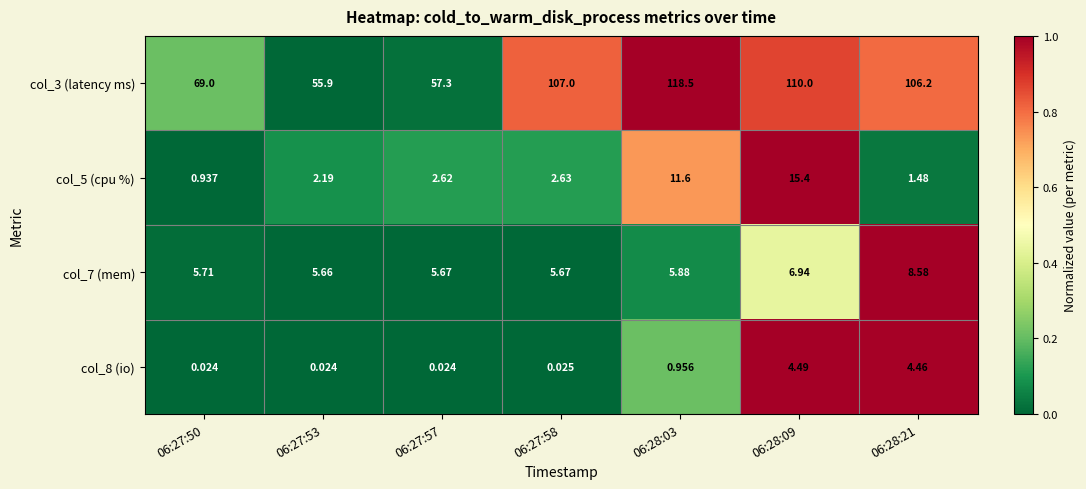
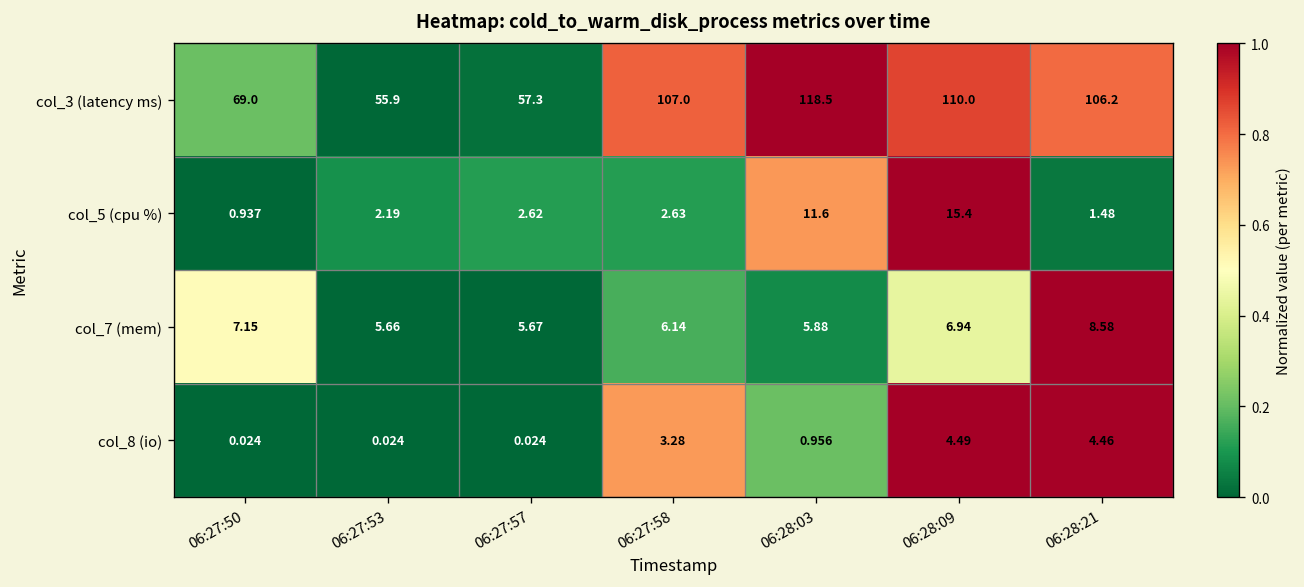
col_7 (mem), 06:27:50: 5.71 -> 7.15
col_7 (mem), 06:27:58: 5.67 -> 6.14
col_8 (io), 06:27:58: 0.025 -> 3.28
